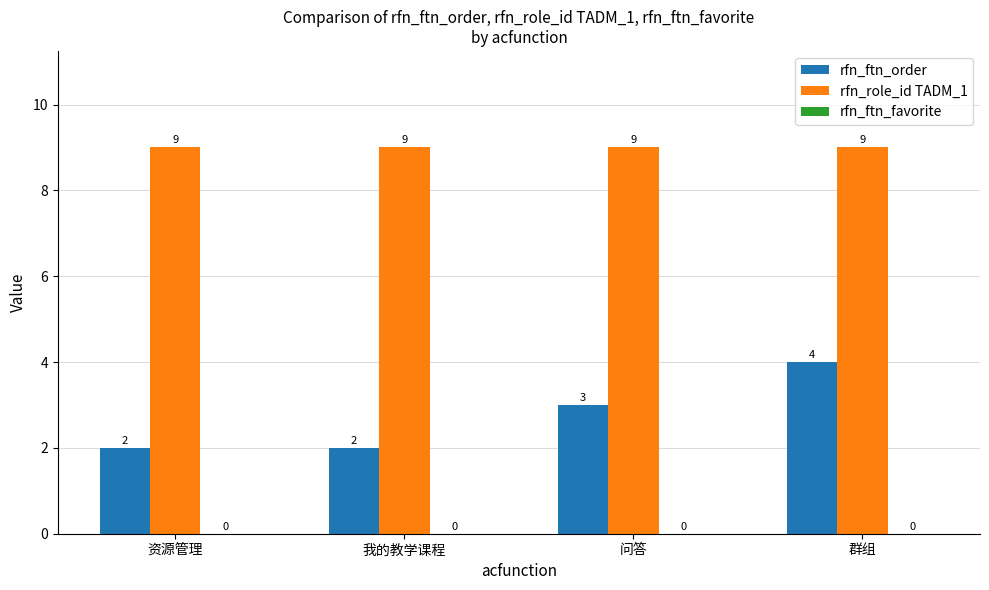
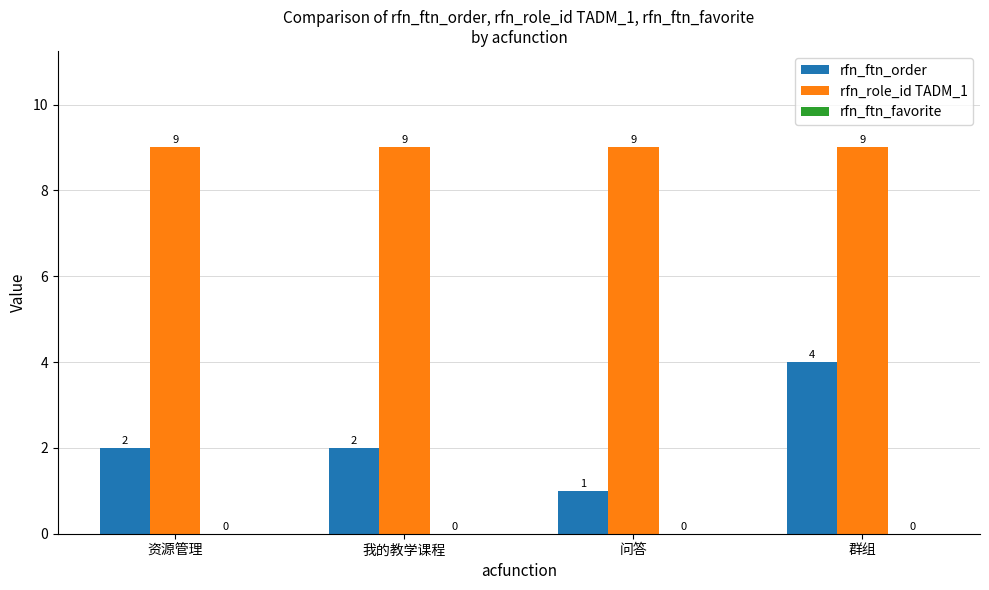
rfn_ftn_order, 问答: 3 -> 1
